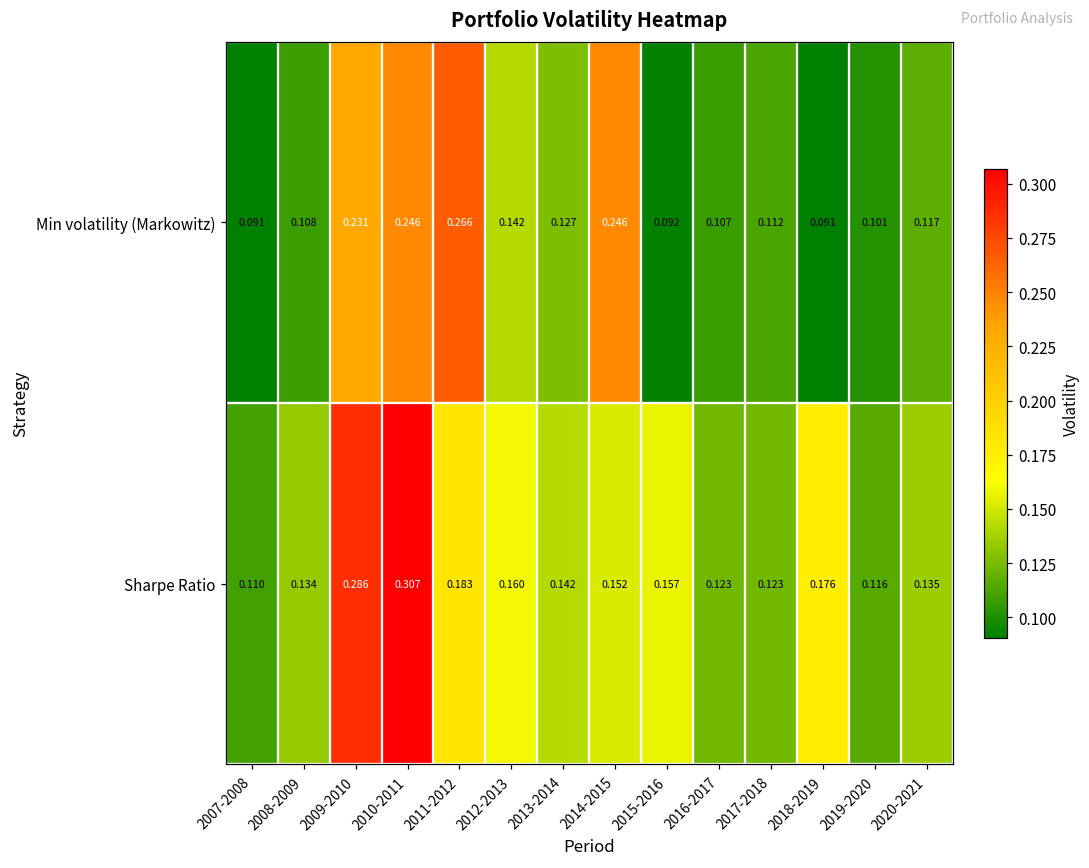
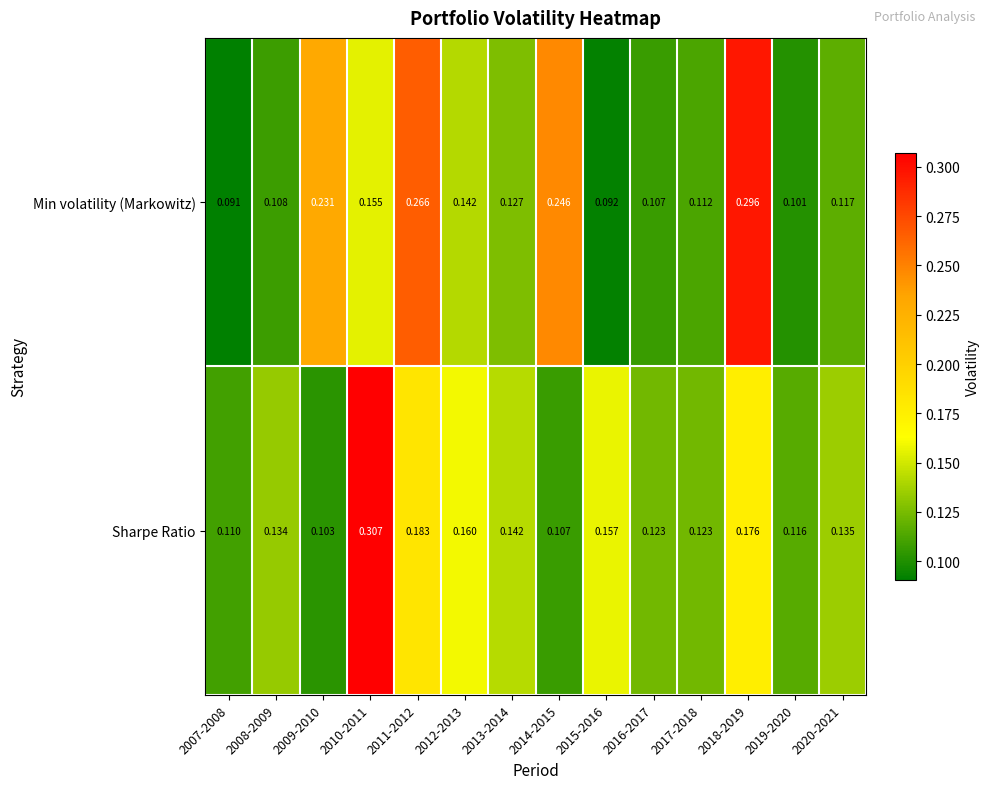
Min volatility (Markowitz), 2010-2011: 0.246 -> 0.155
Min volatility (Markowitz), 2018-2019: 0.091 -> 0.296
Sharpe Ratio, 2009-2010: 0.286 -> 0.103
Sharpe Ratio, 2014-2015: 0.152 -> 0.107
